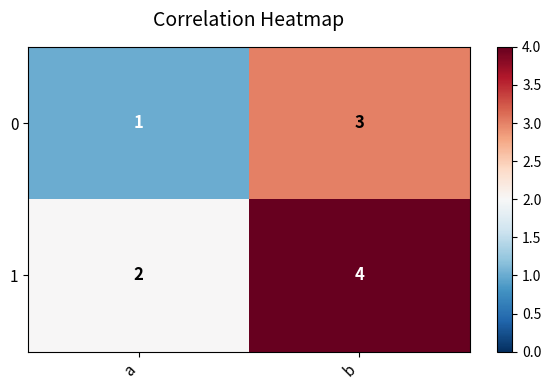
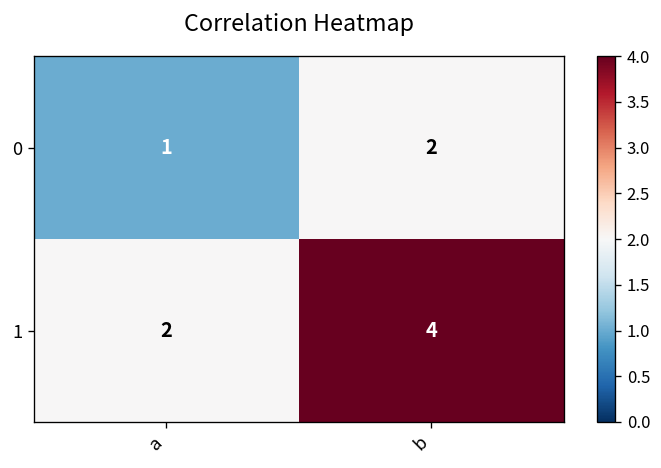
0, b: 3 -> 2
